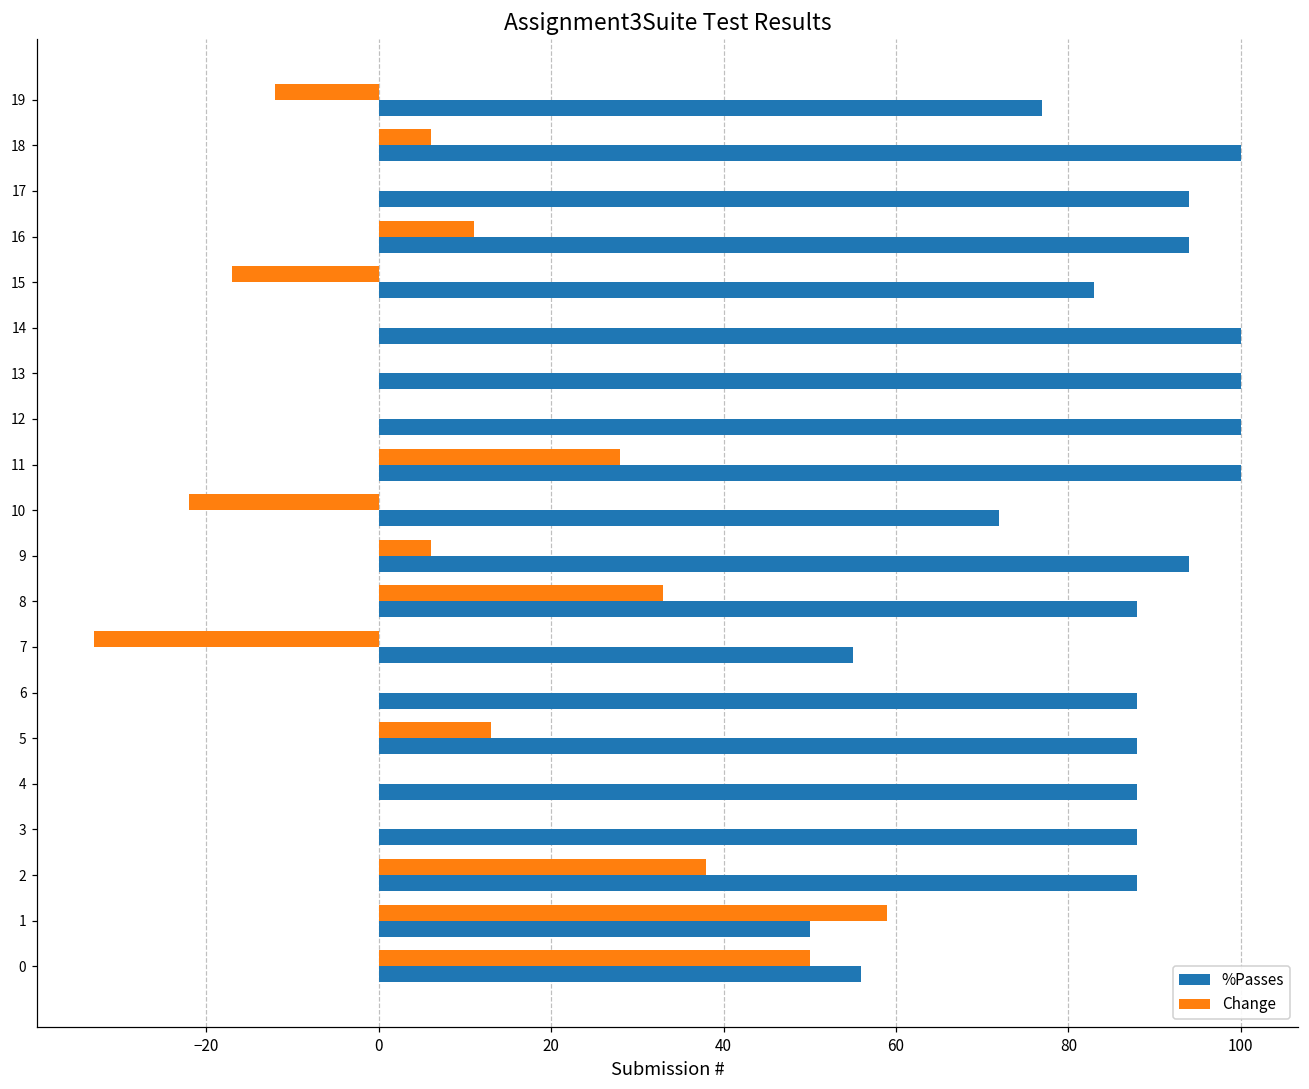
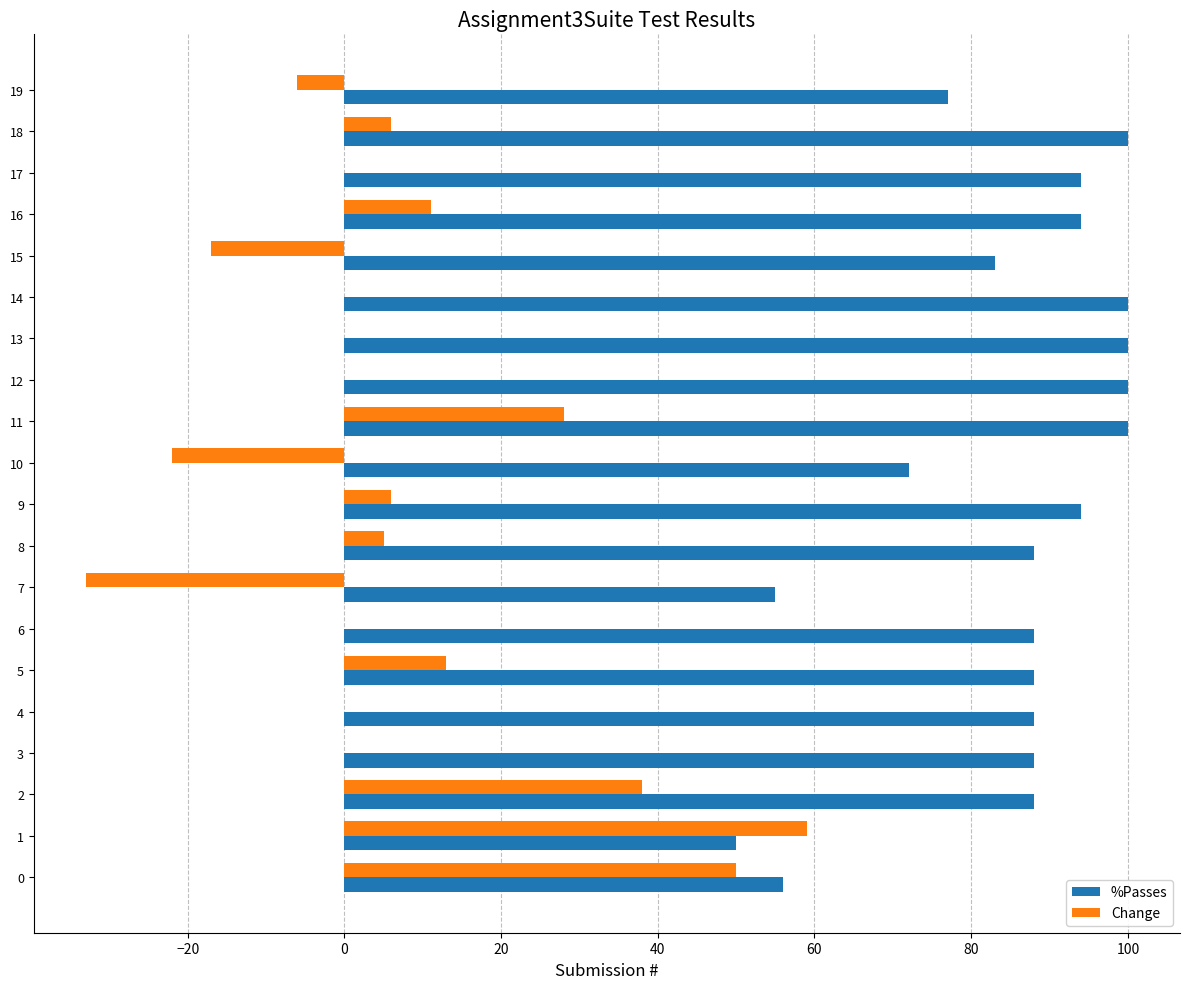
Change, 19: -12 -> -6
Change, 8: 33 -> 5
